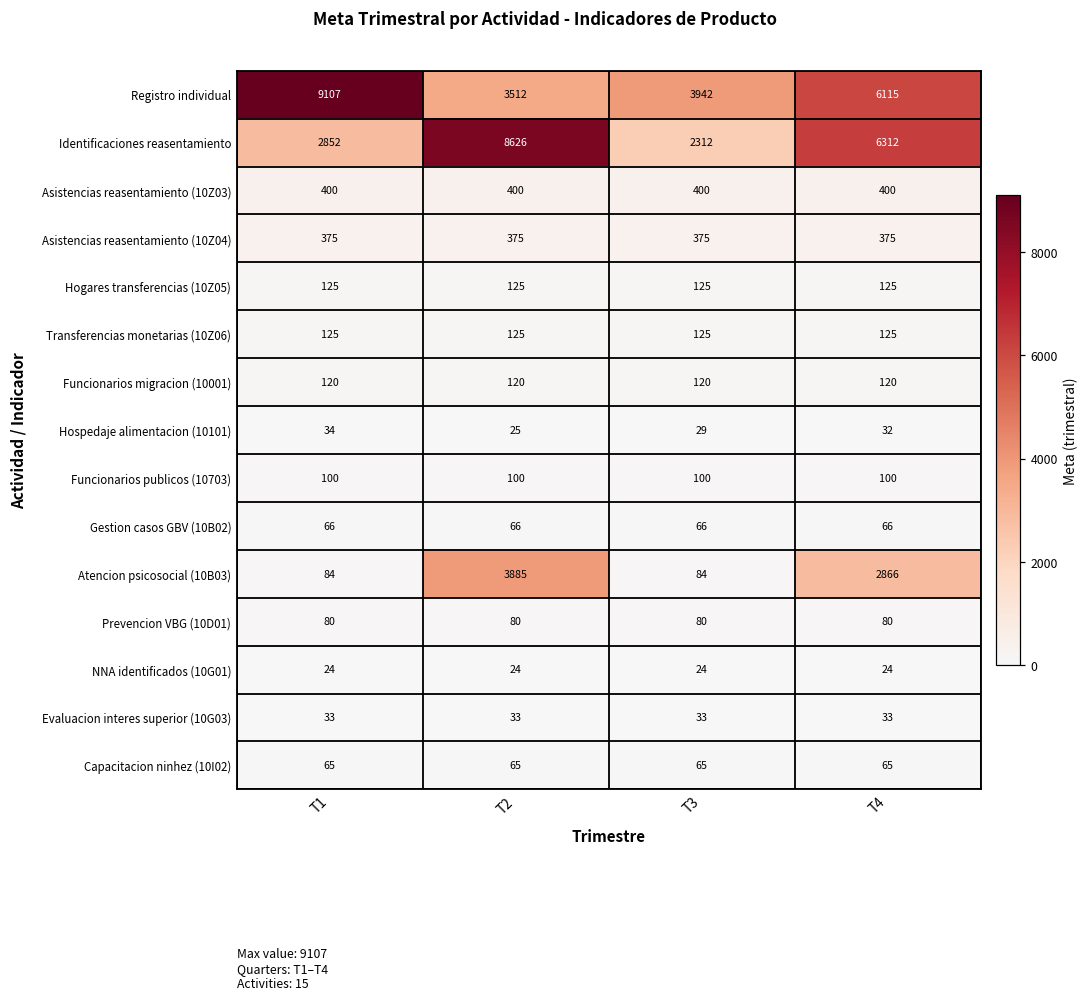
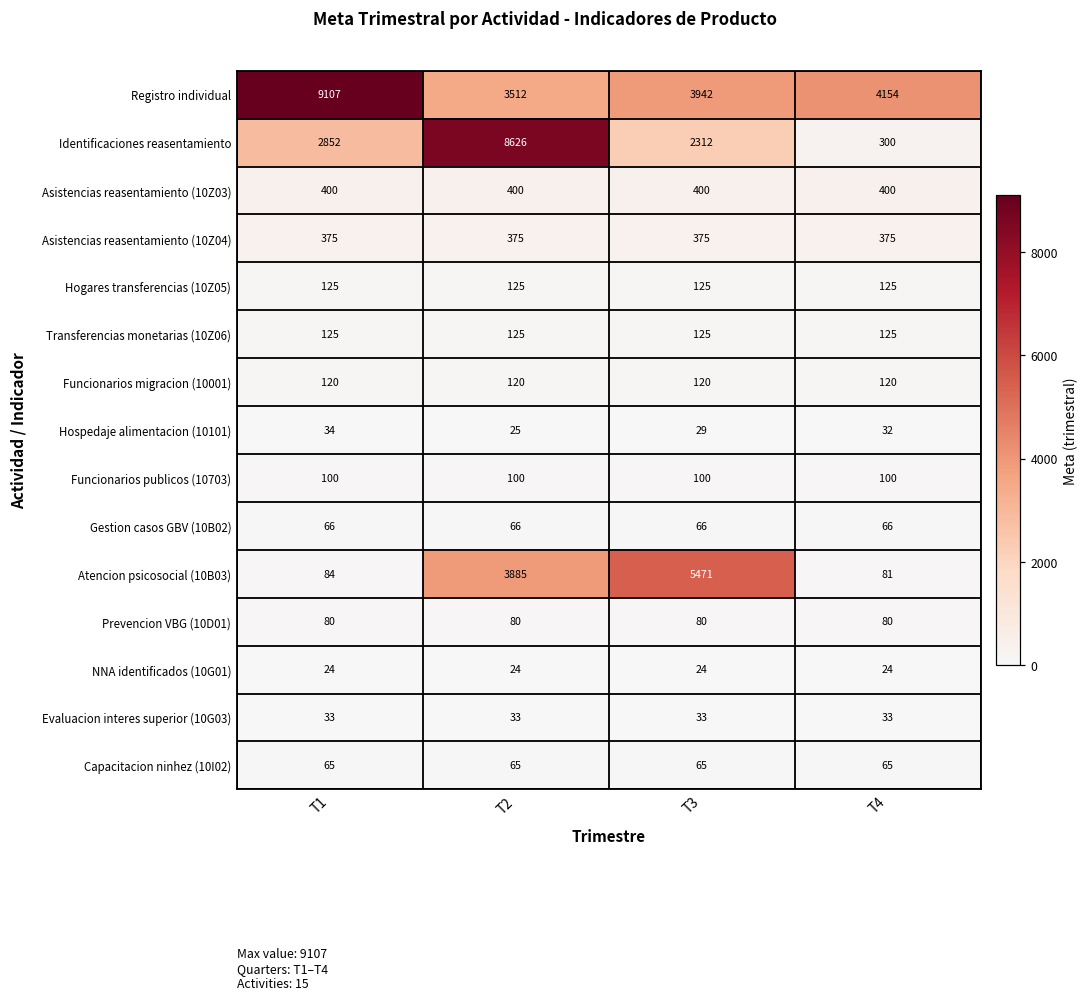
Registro individual, T4: 6115 -> 4154
Identificaciones reasentamiento, T4: 6312 -> 300
Atencion psicosocial (10B03), T3: 84 -> 5471
Atencion psicosocial (10B03), T4: 2866 -> 81
